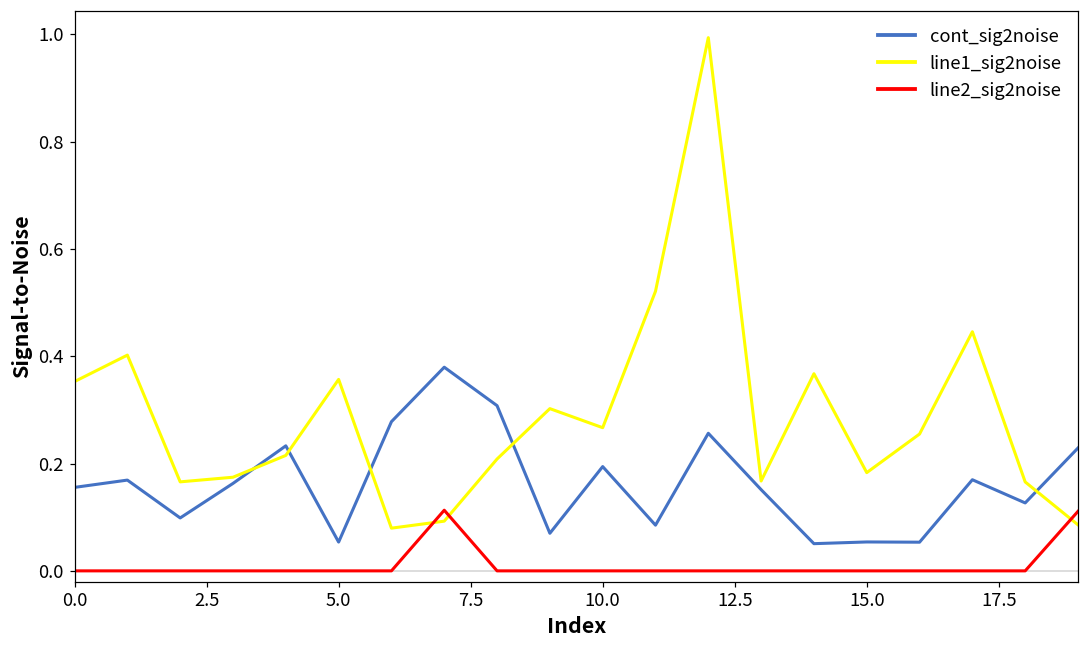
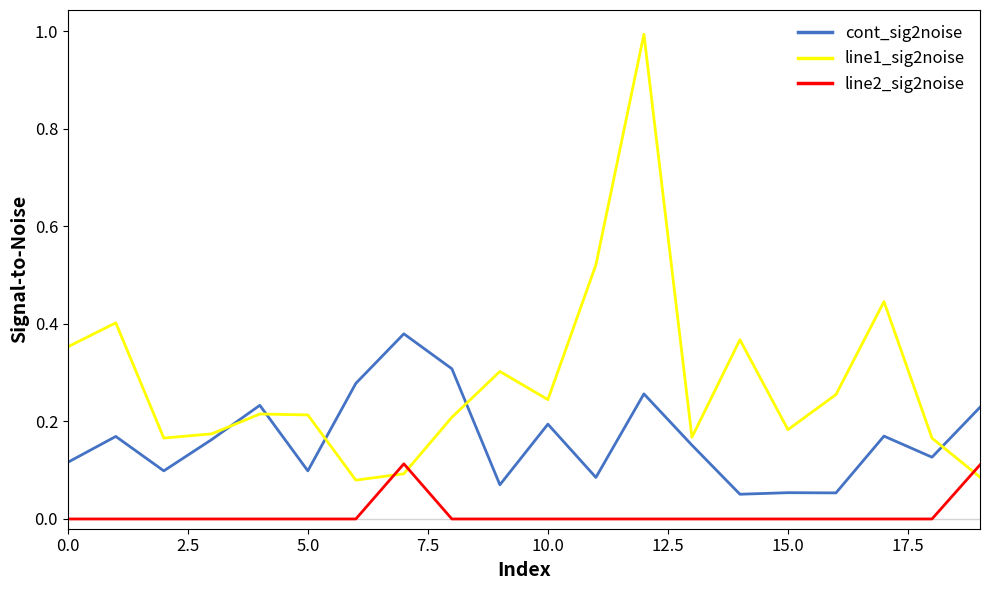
cont_sig2noise, 0.0: 0.16 -> 0.12
cont_sig2noise, 5.0: 0.05 -> 0.10
line1_sig2noise, 5.0: 0.36 -> 0.21
line1_sig2noise, 10.0: 0.27 -> 0.24
